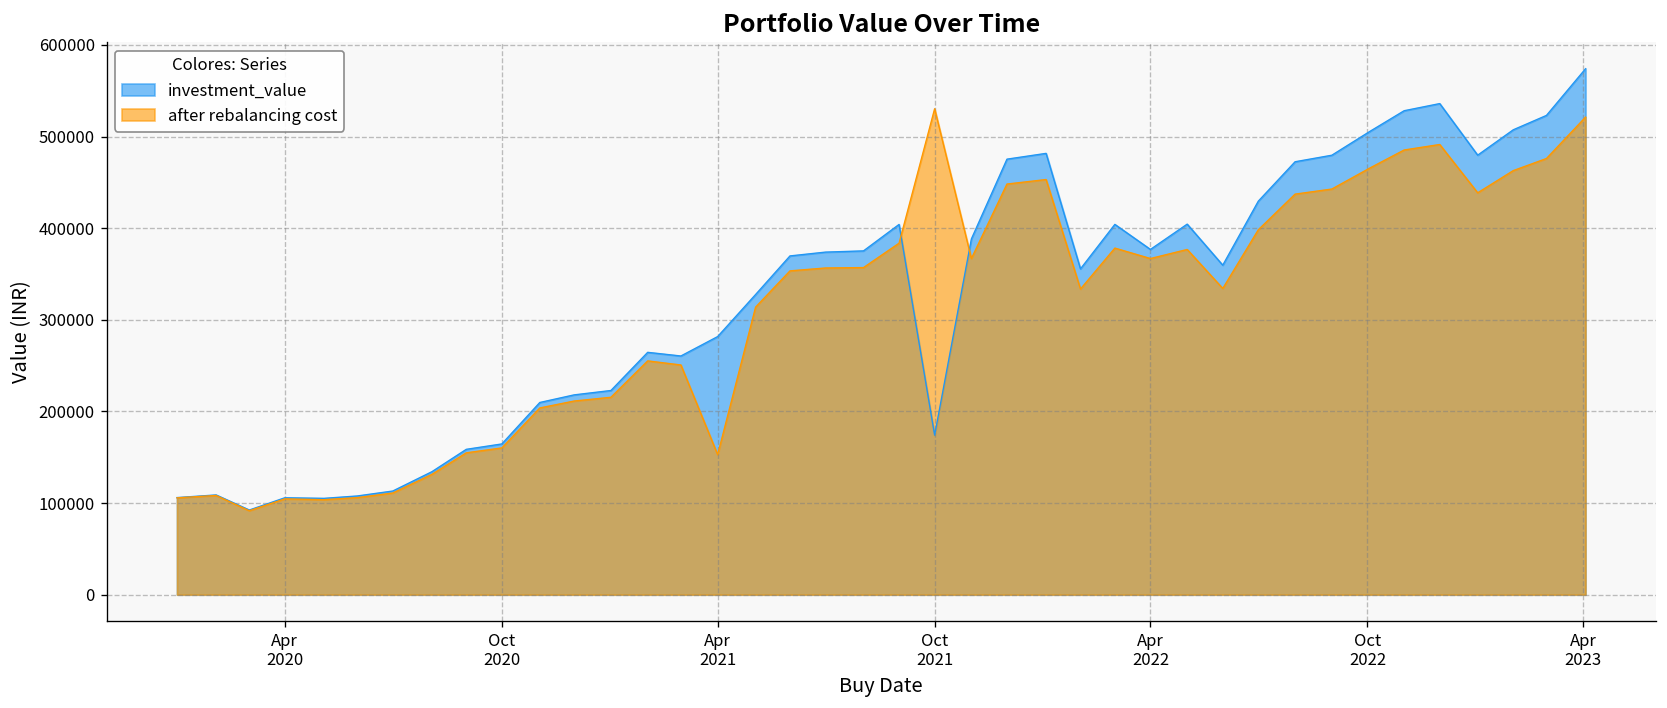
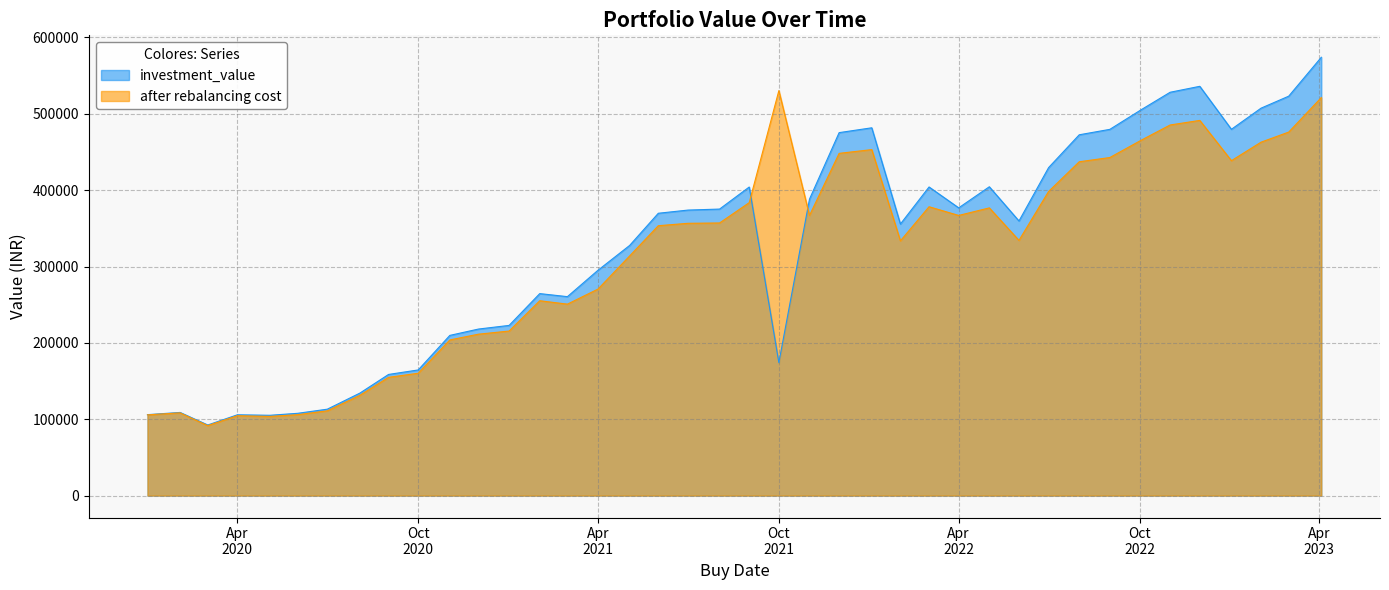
investment_value, Apr 2021: 280000 -> 300000
after rebalancing cost, Apr 2021: 150000 -> 270000
